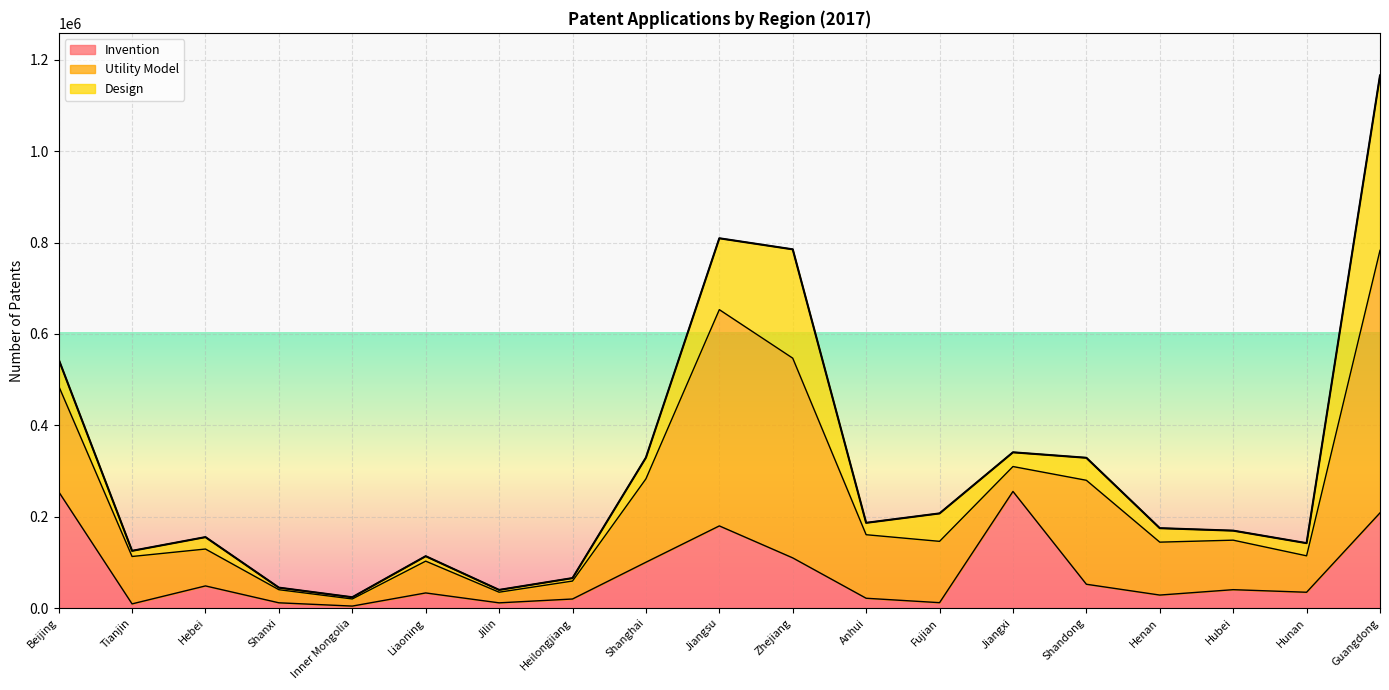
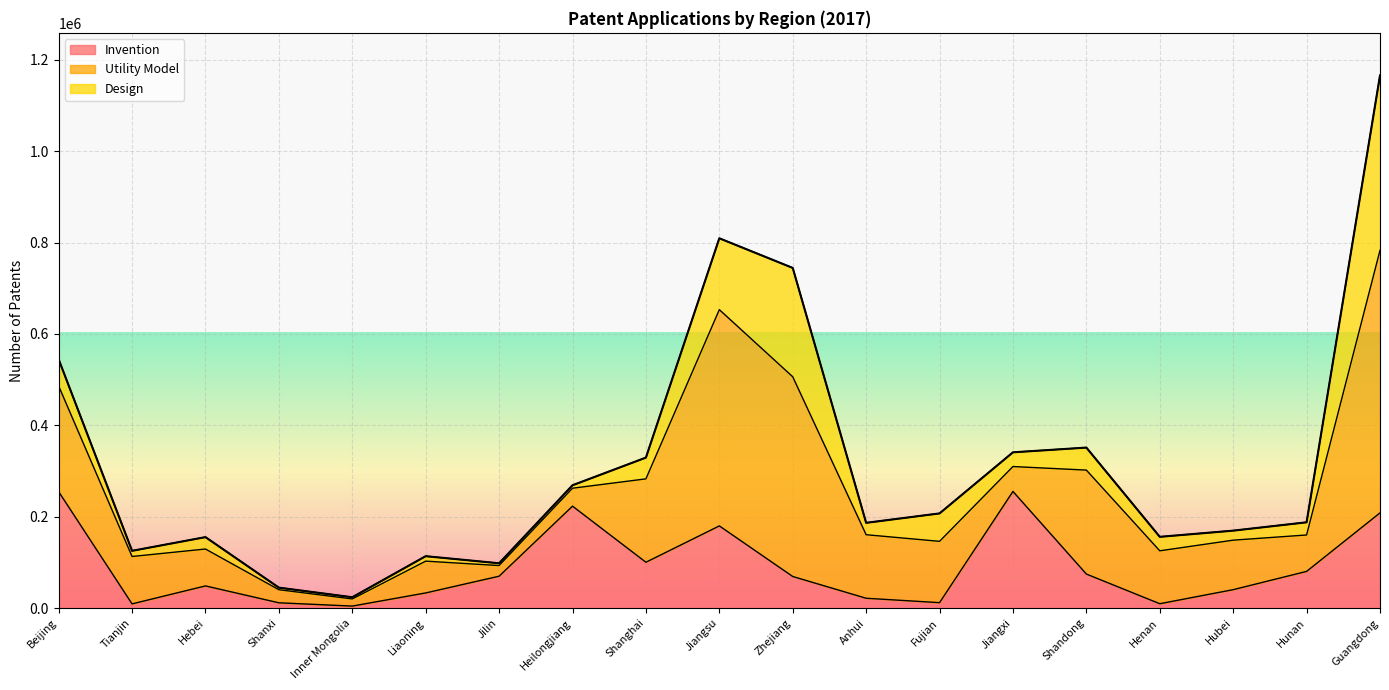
Invention, Jilin: 10000 -> 70000
Invention, Heilongjiang: 20000 -> 220000
Invention, Zhejiang: 110000 -> 70000
Invention, Shandong: 50000 -> 70000
Invention, Henan: 30000 -> 10000
Invention, Hunan: 30000 -> 80000
